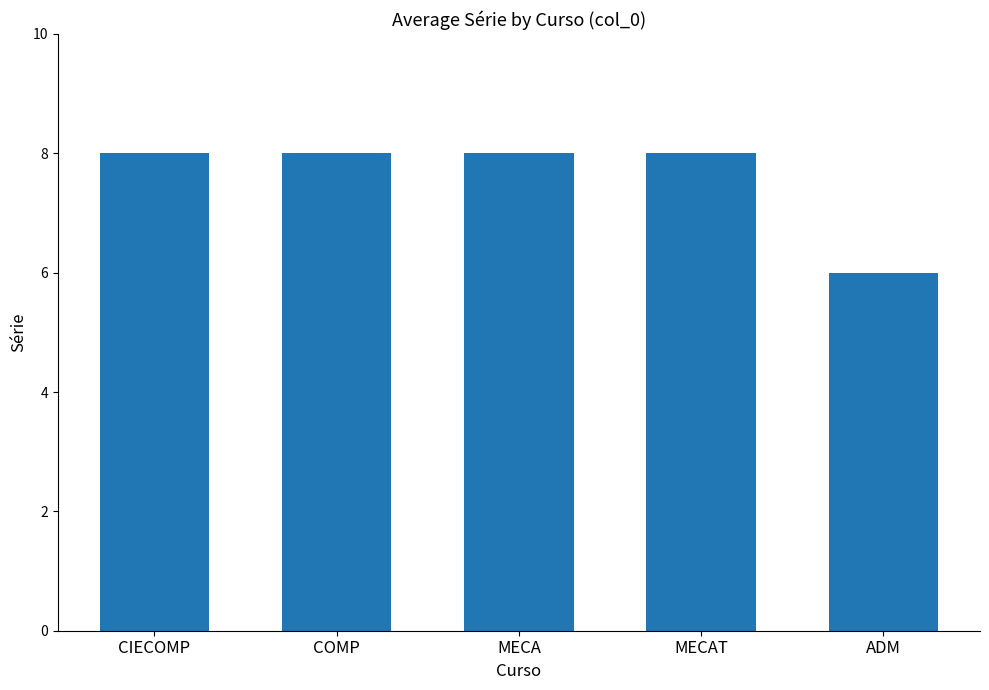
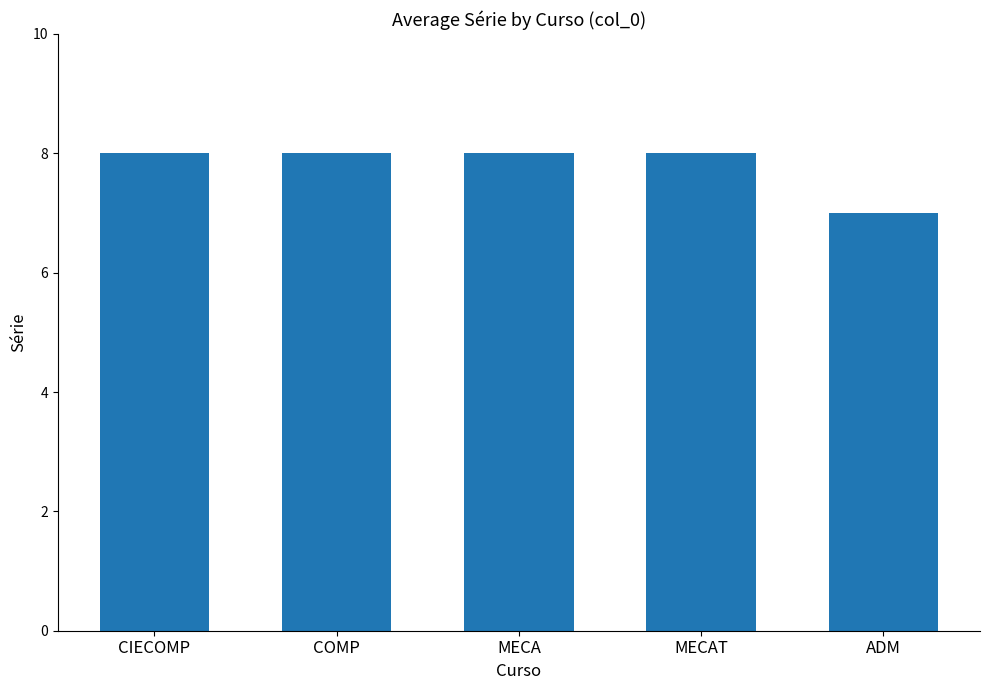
ADM: 6 -> 7
